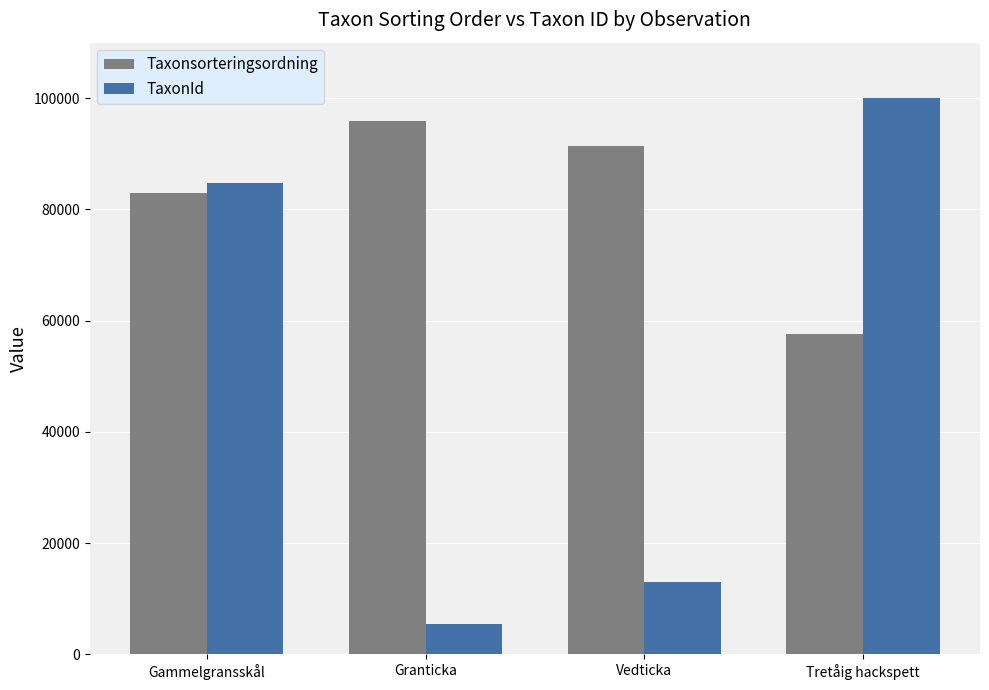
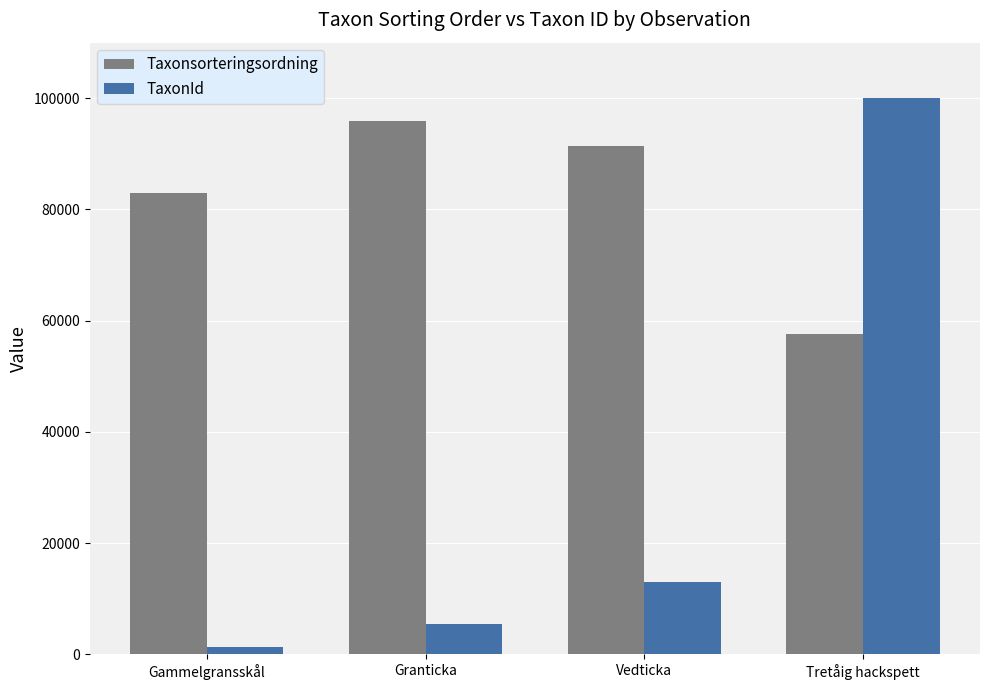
TaxonId, Gammelgransskål: 85000 -> 1000
